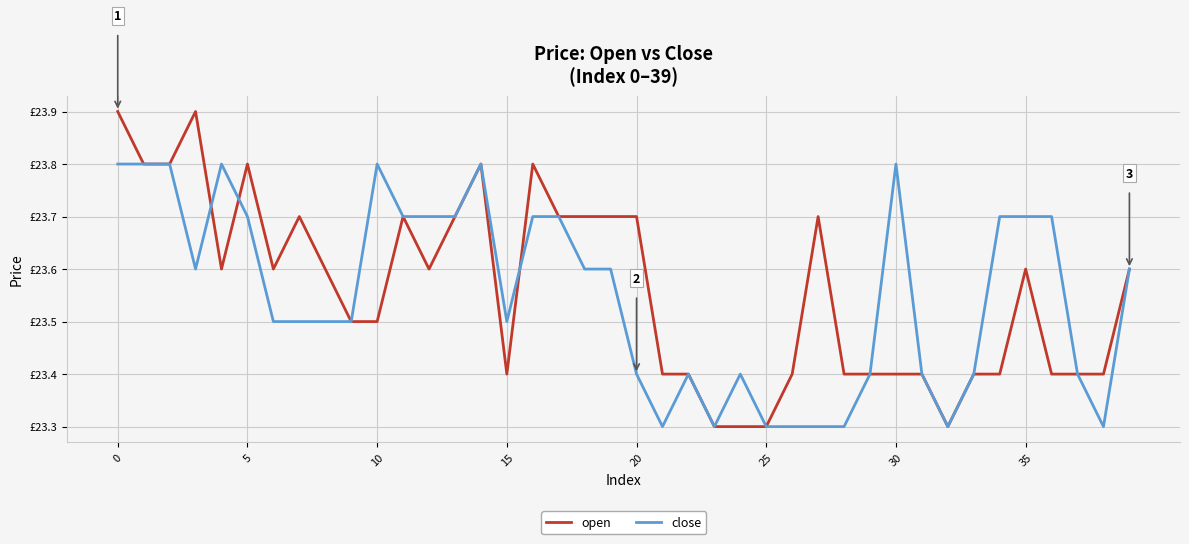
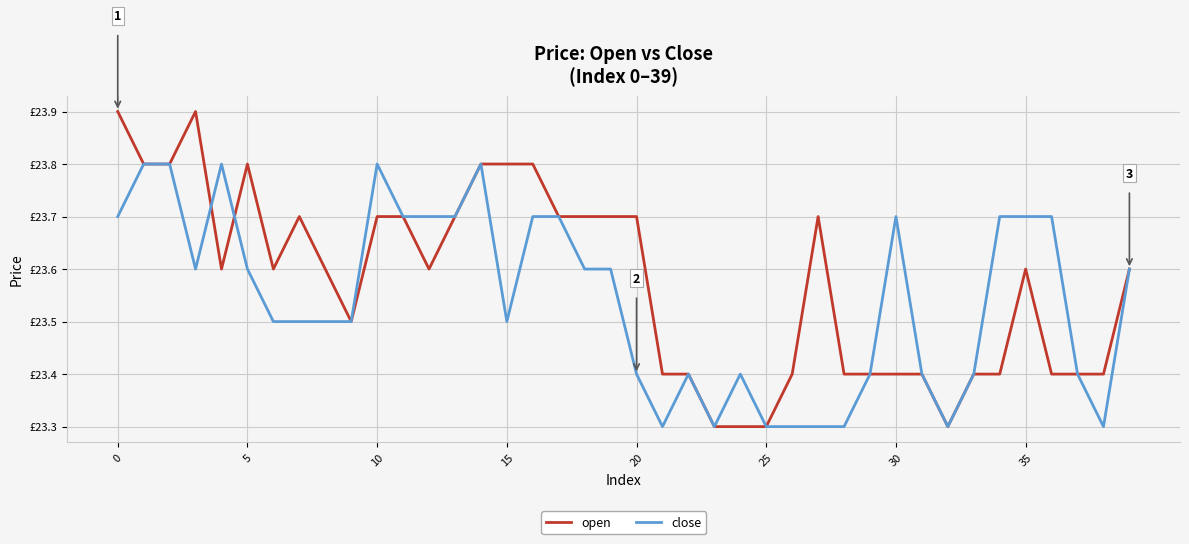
close, 0: £23.8 -> £23.7
close, 5: £23.7 -> £23.6
open, 10: £23.5 -> £23.7
open, 15: £23.4 -> £23.8
close, 30: £23.8 -> £23.7
